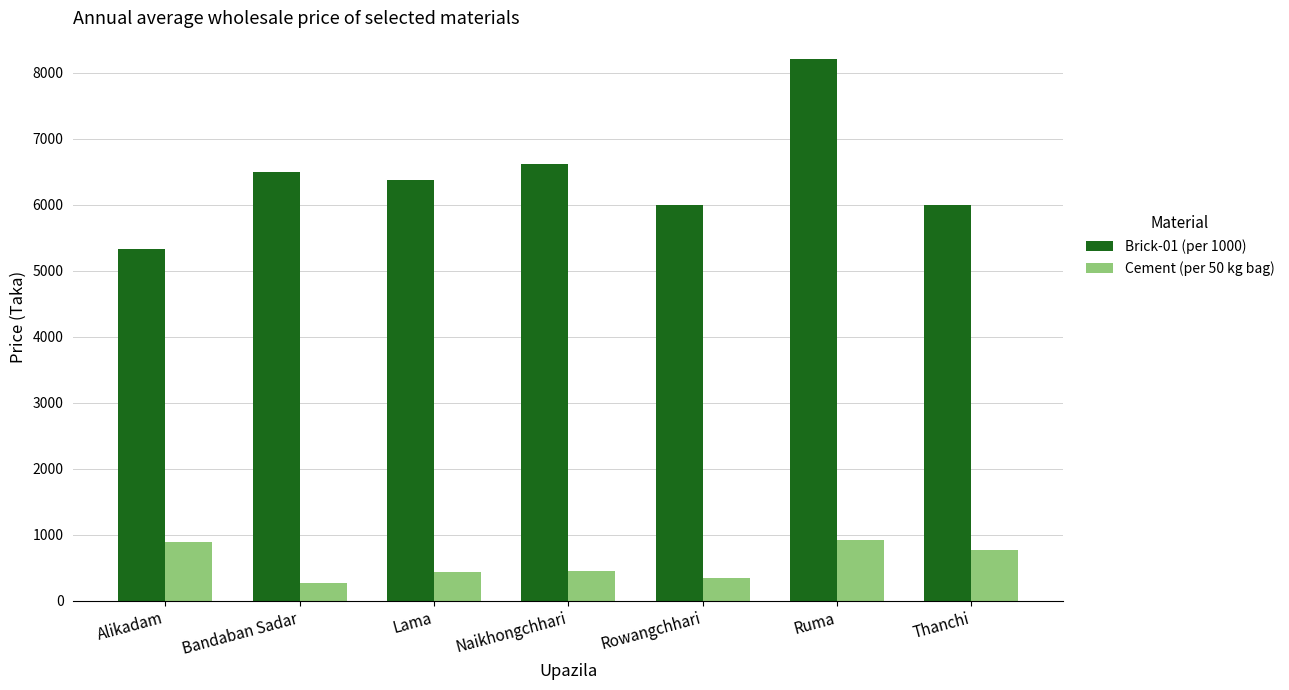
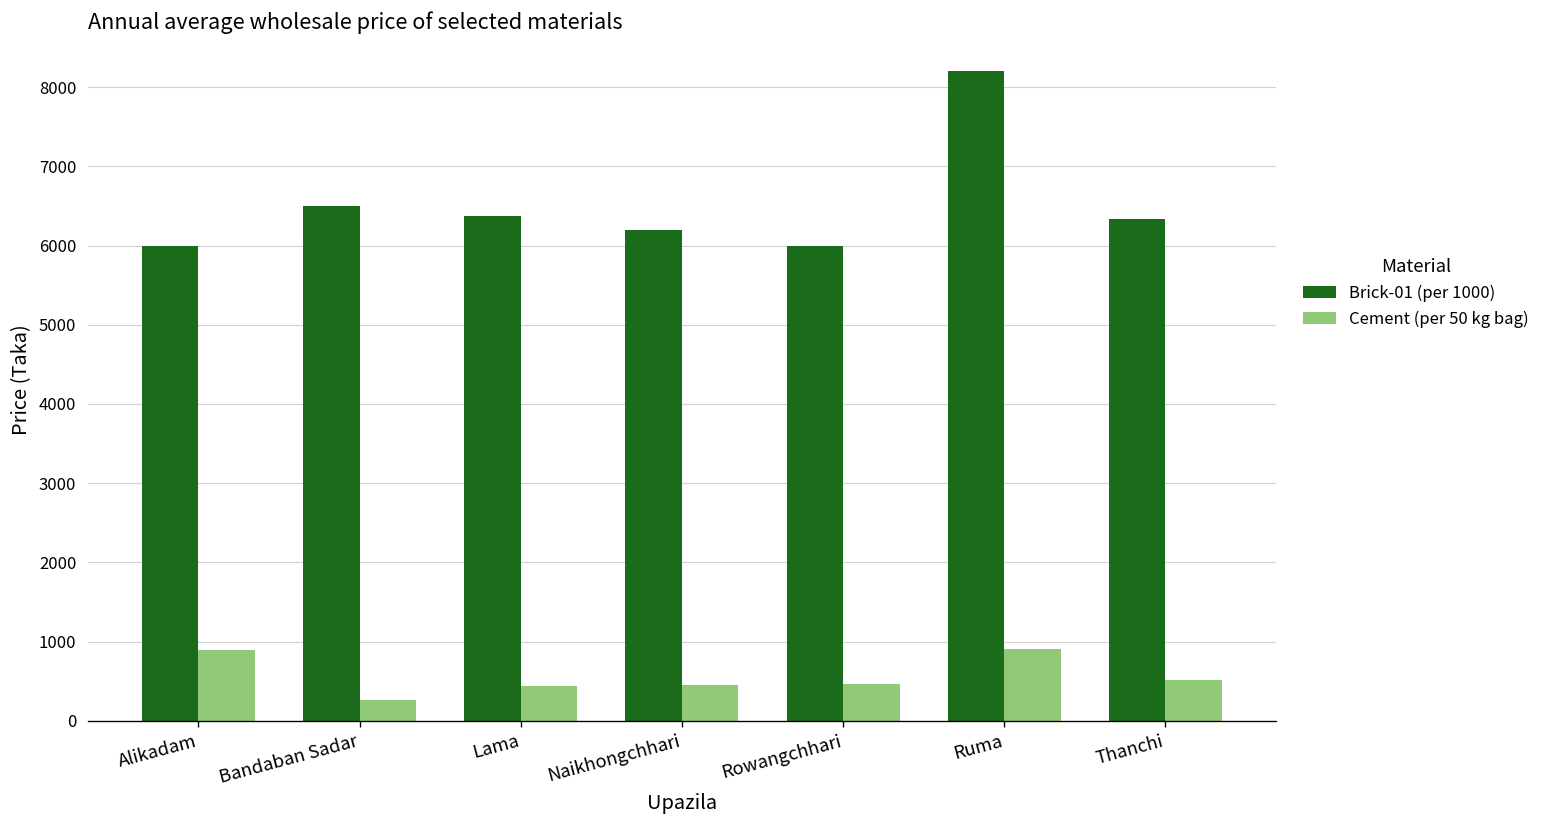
Brick-01 (per 1000), Alikadam: 5300 -> 6000
Brick-01 (per 1000), Naikhongchhari: 6600 -> 6200
Cement (per 50 kg bag), Rowangchhari: 300 -> 500
Brick-01 (per 1000), Thanchi: 6000 -> 6300
Cement (per 50 kg bag), Thanchi: 800 -> 500
